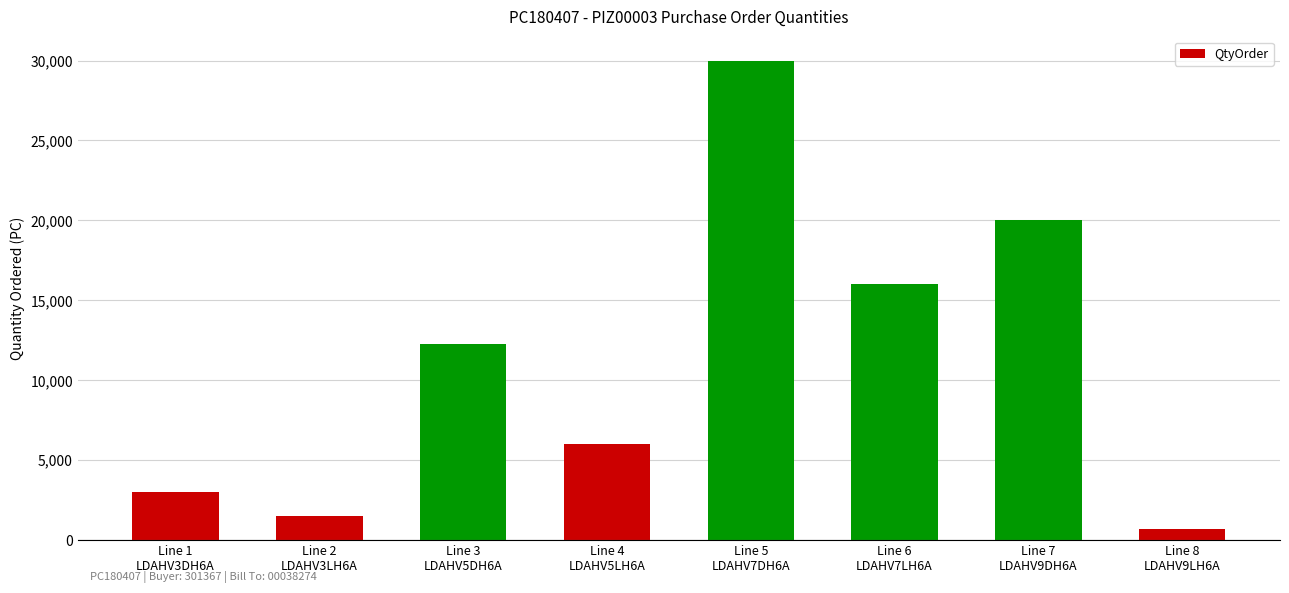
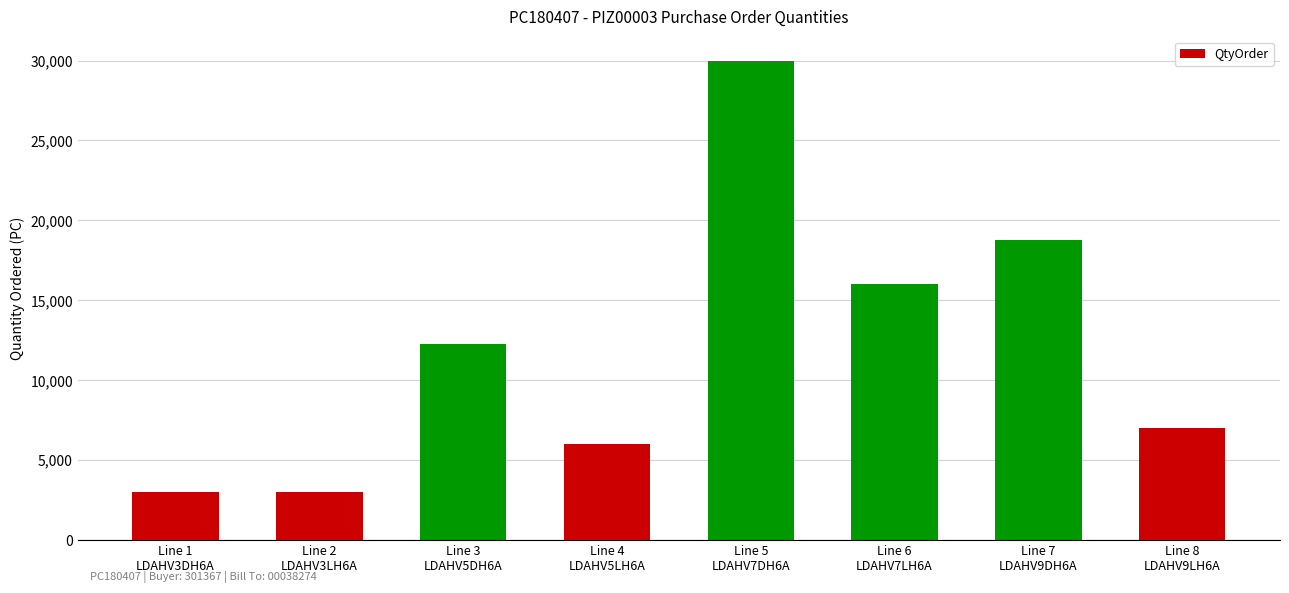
Line 2 LDAHV3LH6A: 1,500 -> 3,000
Line 7 LDAHV9DH6A: 20,000 -> 18,800
Line 8 LDAHV9LH6A: 700 -> 7,000
